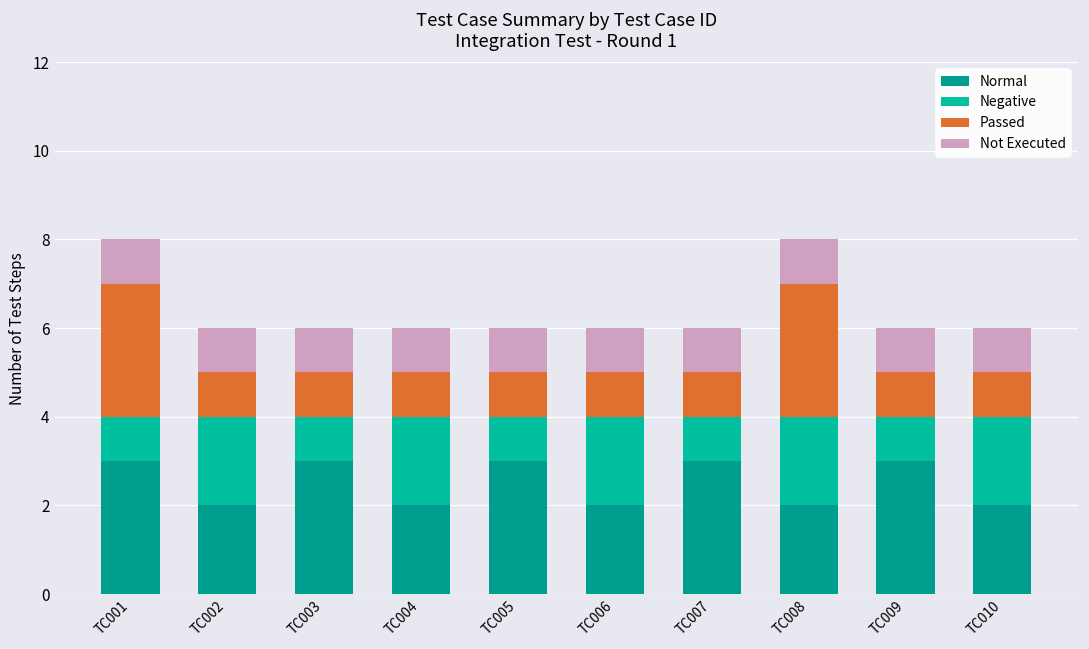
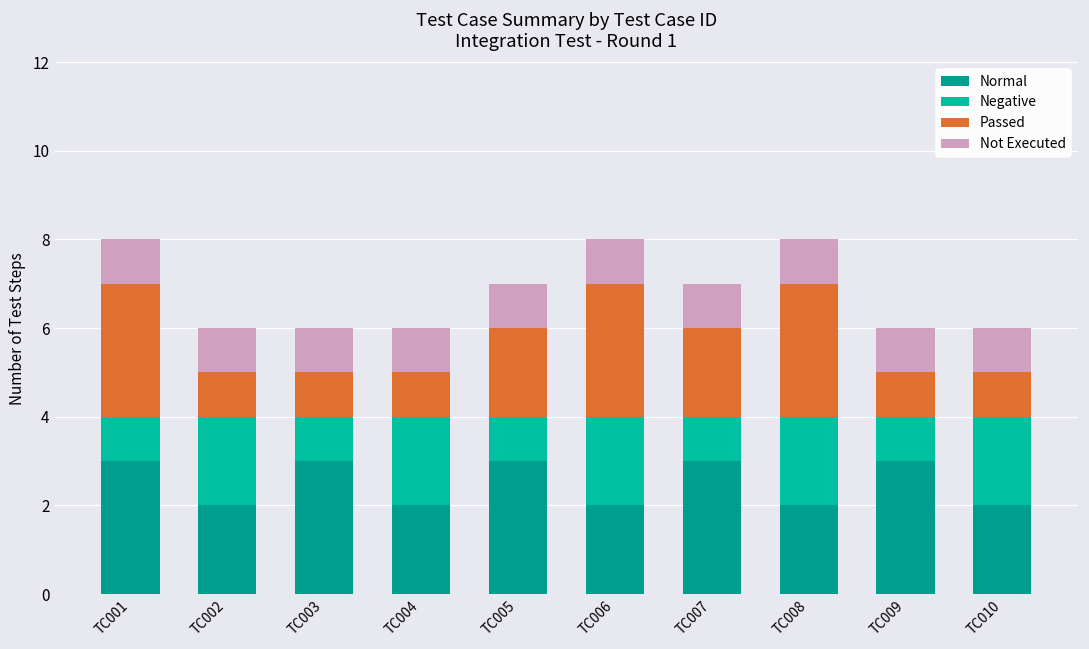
Passed, TC005: 1 -> 2
Passed, TC006: 1 -> 3
Passed, TC007: 1 -> 2
